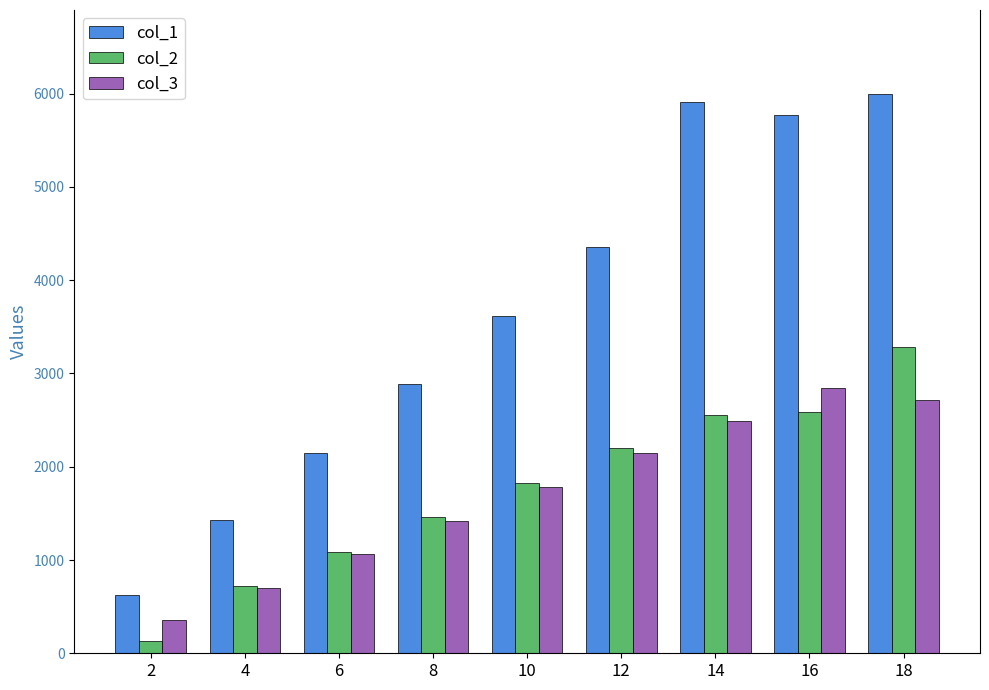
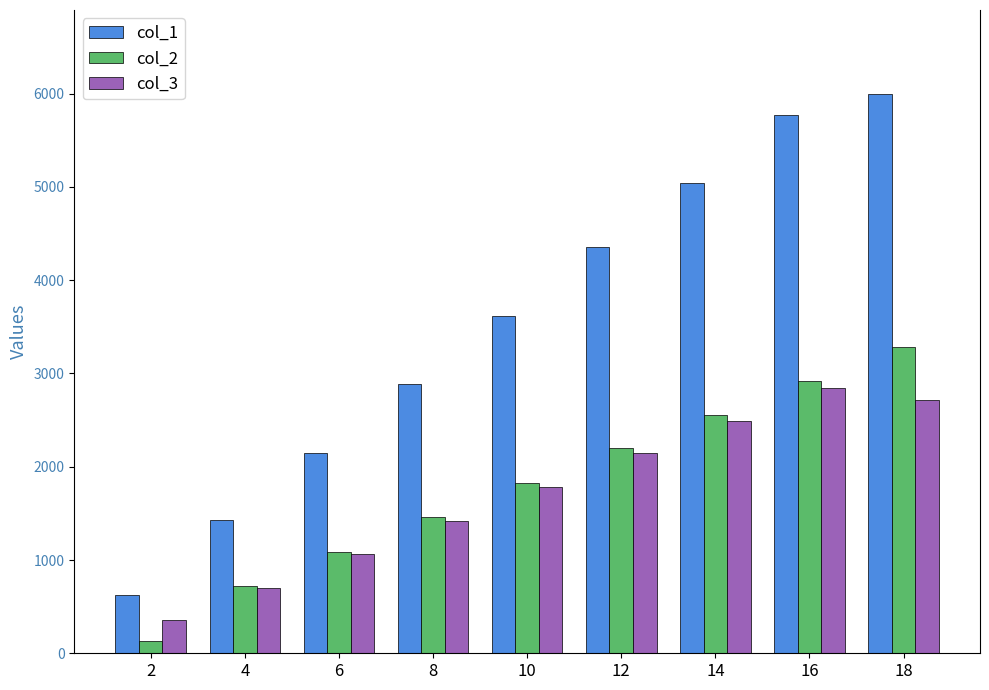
col_1, 14: 5900 -> 5000
col_2, 16: 2600 -> 2900
